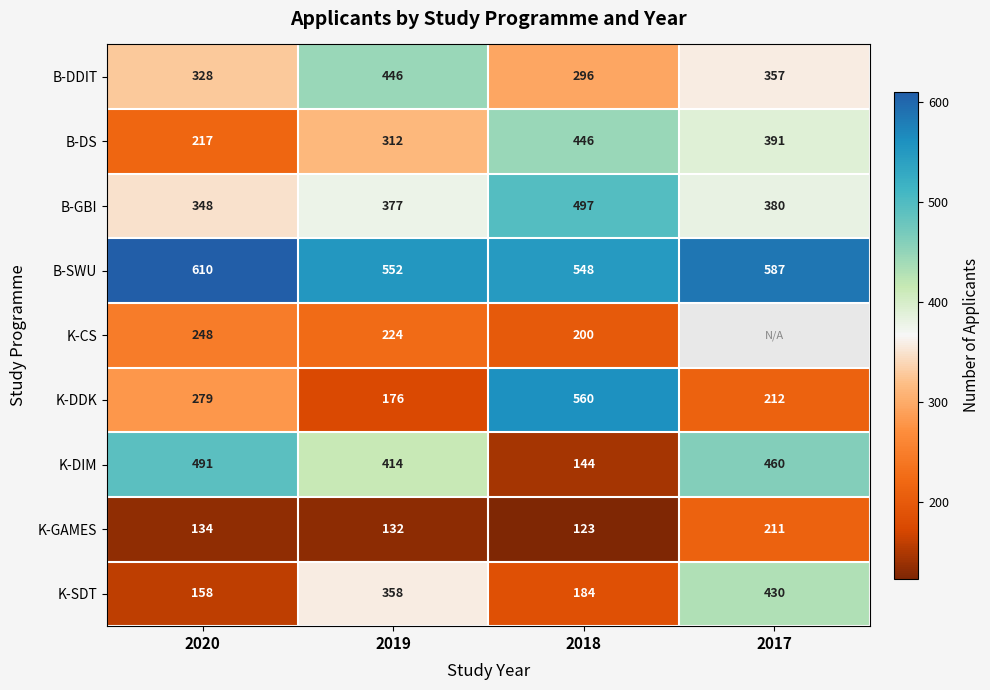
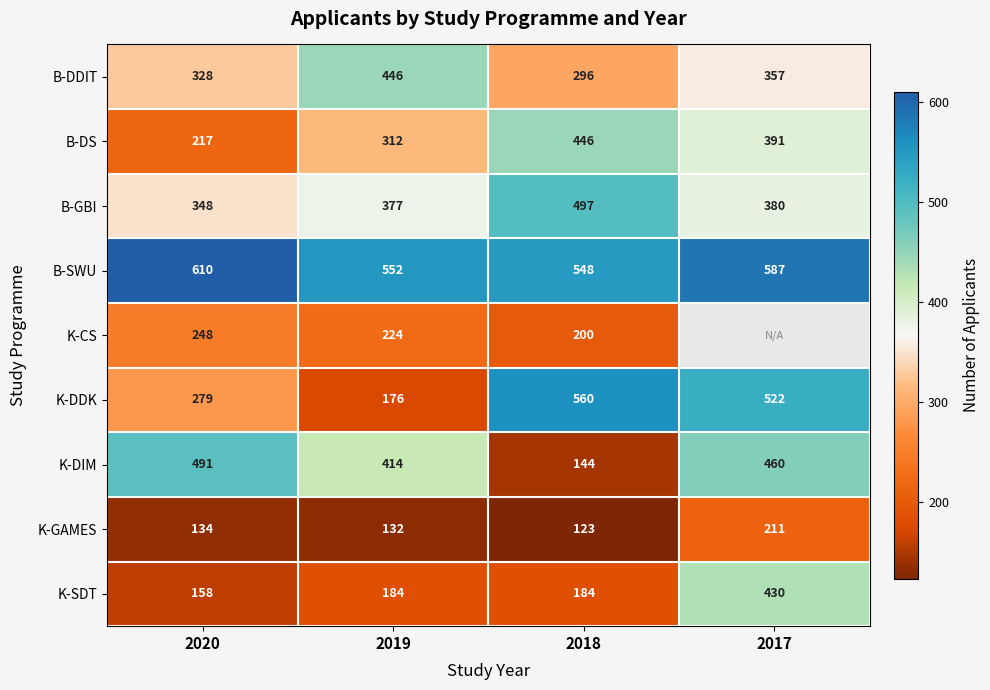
K-DDK, 2017: 212 -> 522
K-SDT, 2019: 358 -> 184
